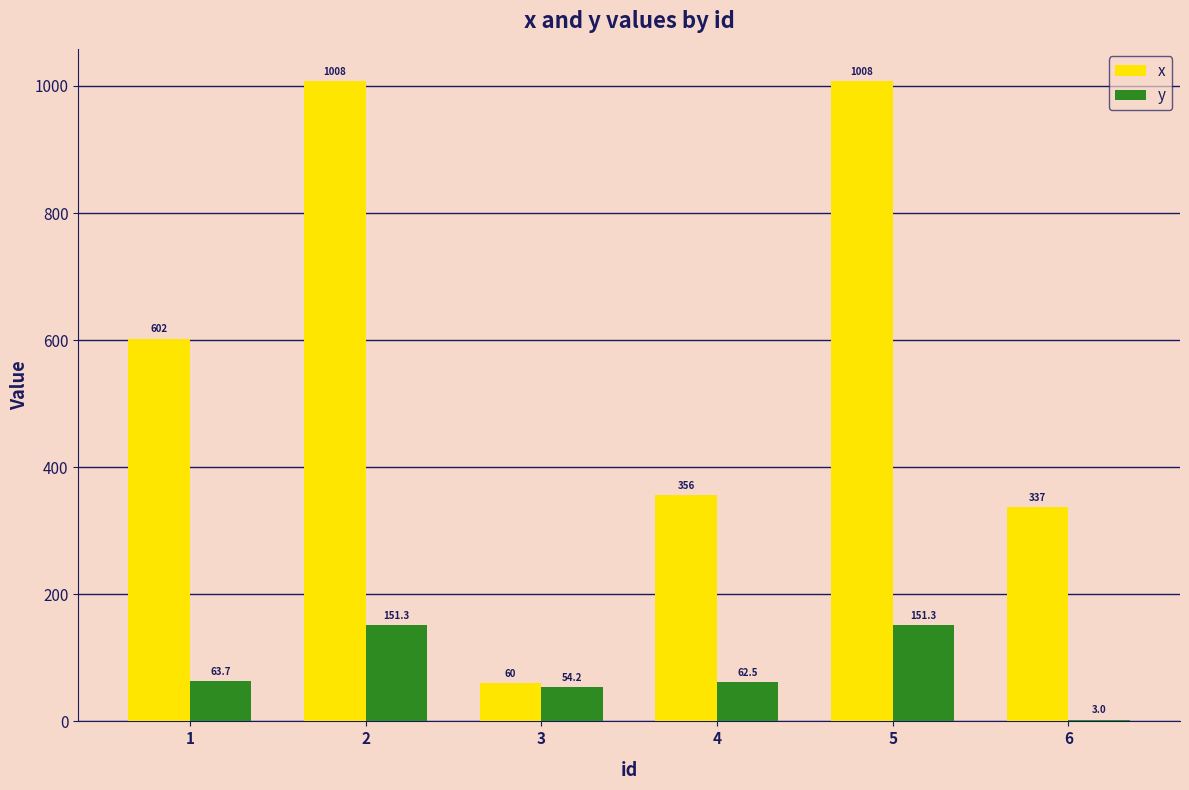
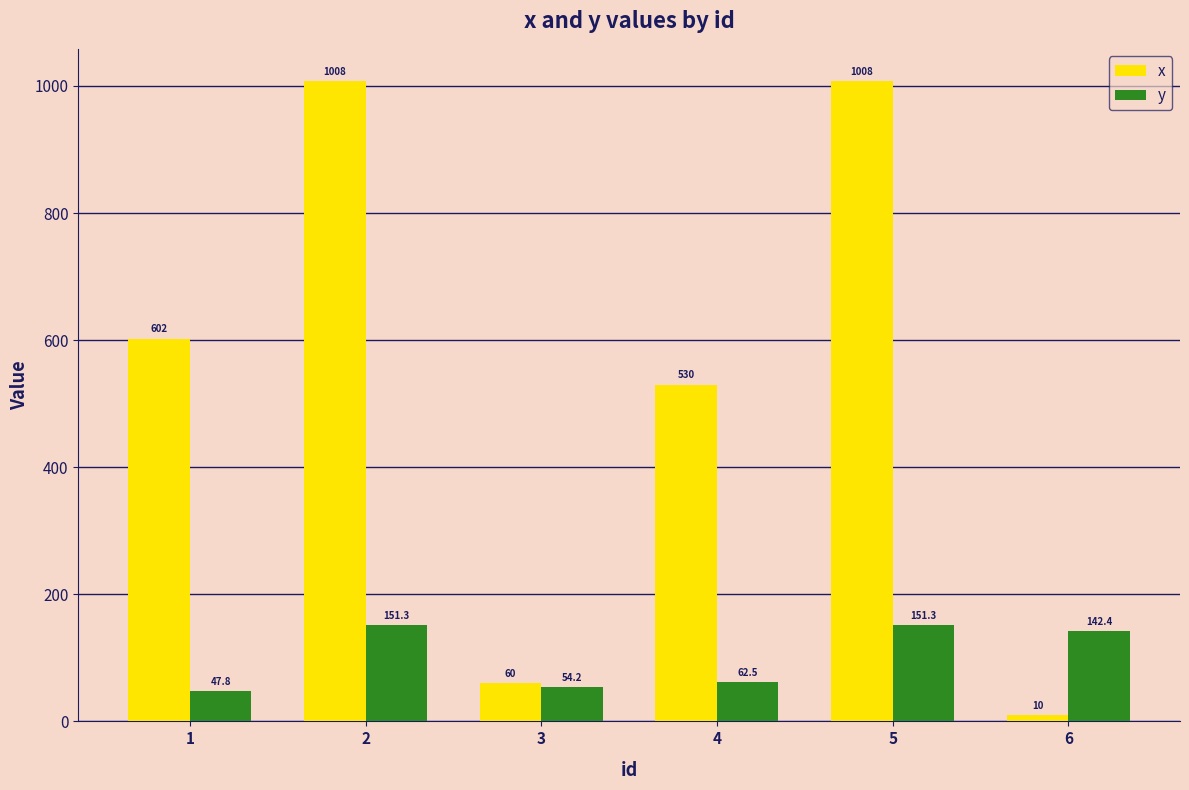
y, 1: 63.7 -> 47.8
x, 4: 356 -> 530
x, 6: 337 -> 10
y, 6: 3.0 -> 142.4
